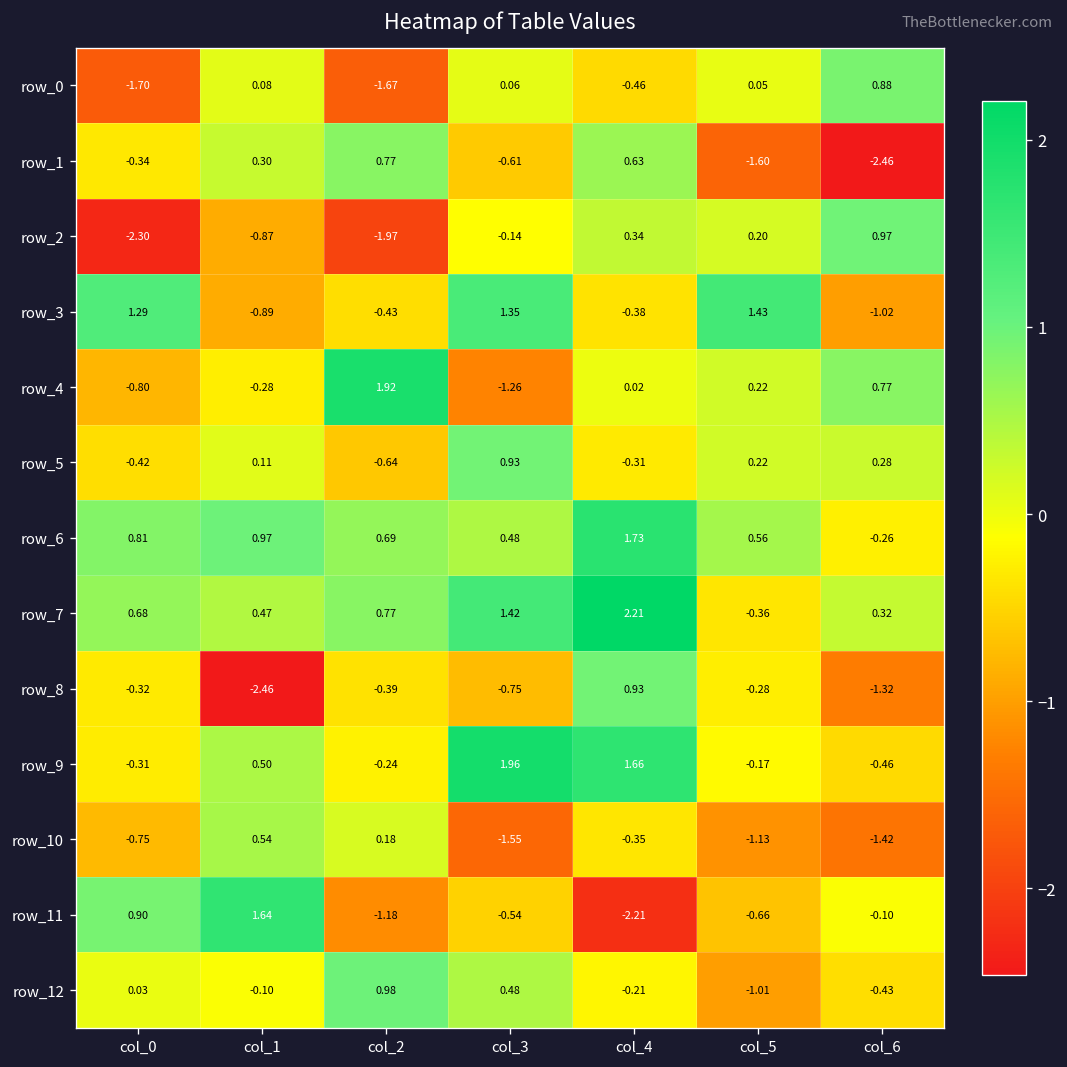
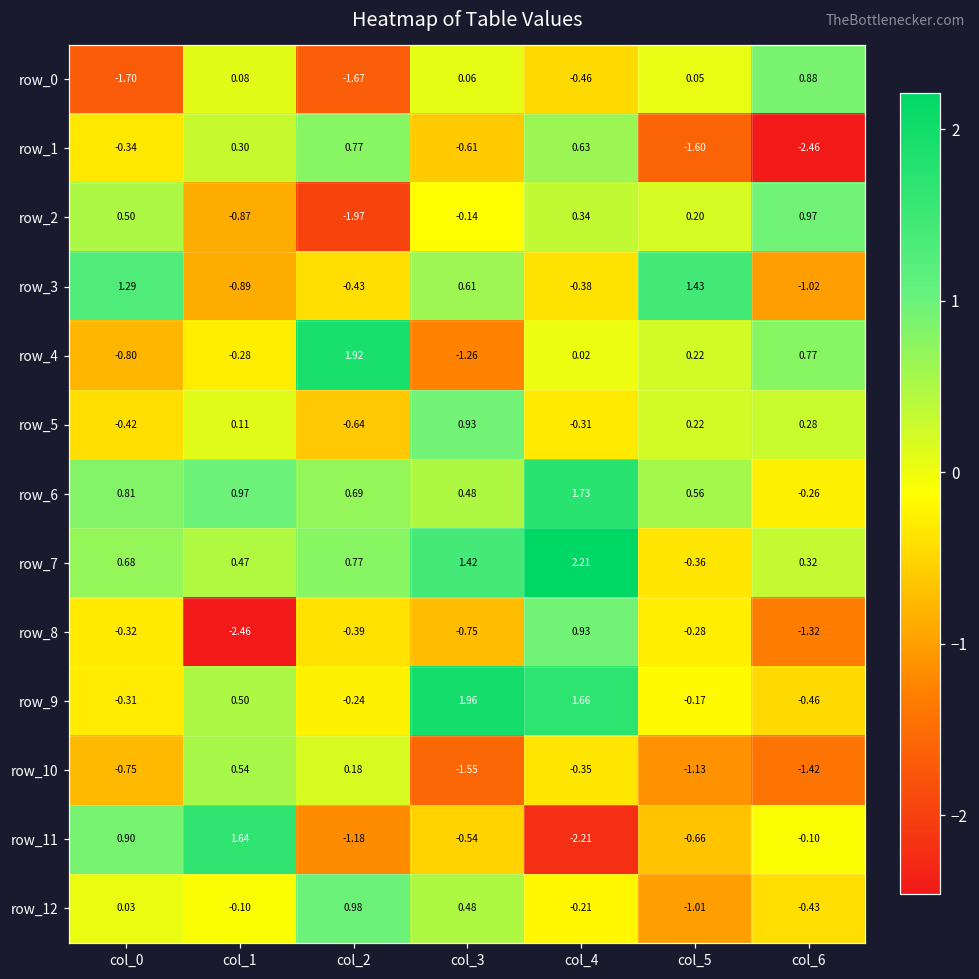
row_2, col_0: -2.30 -> 0.50
row_3, col_3: 1.35 -> 0.61
